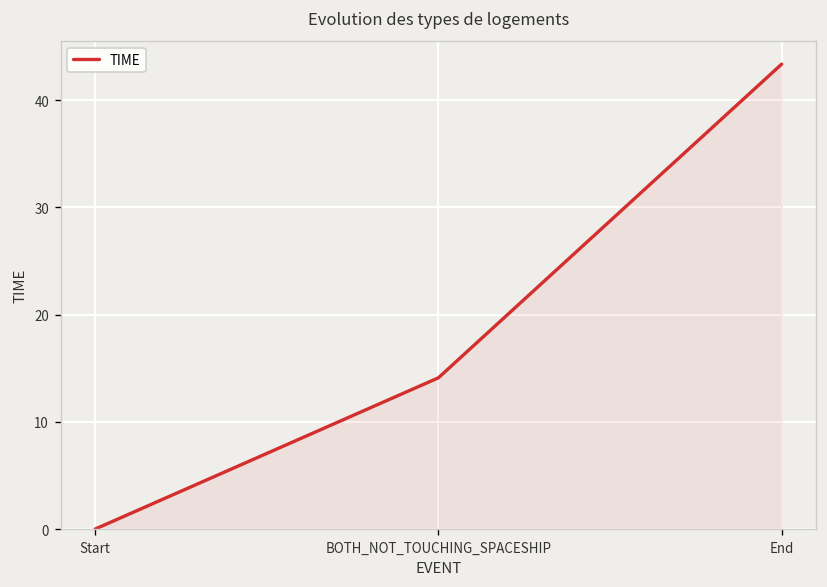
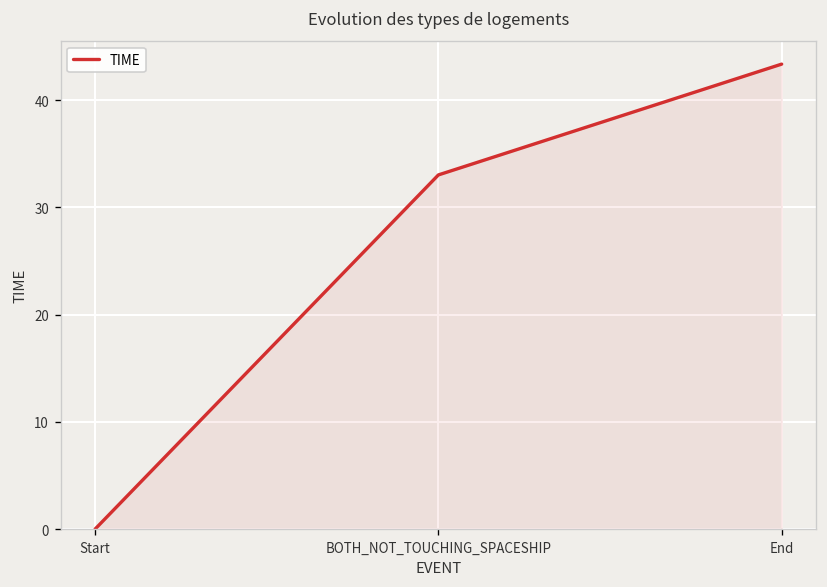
BOTH_NOT_TOUCHING_SPACESHIP: 14 -> 33
